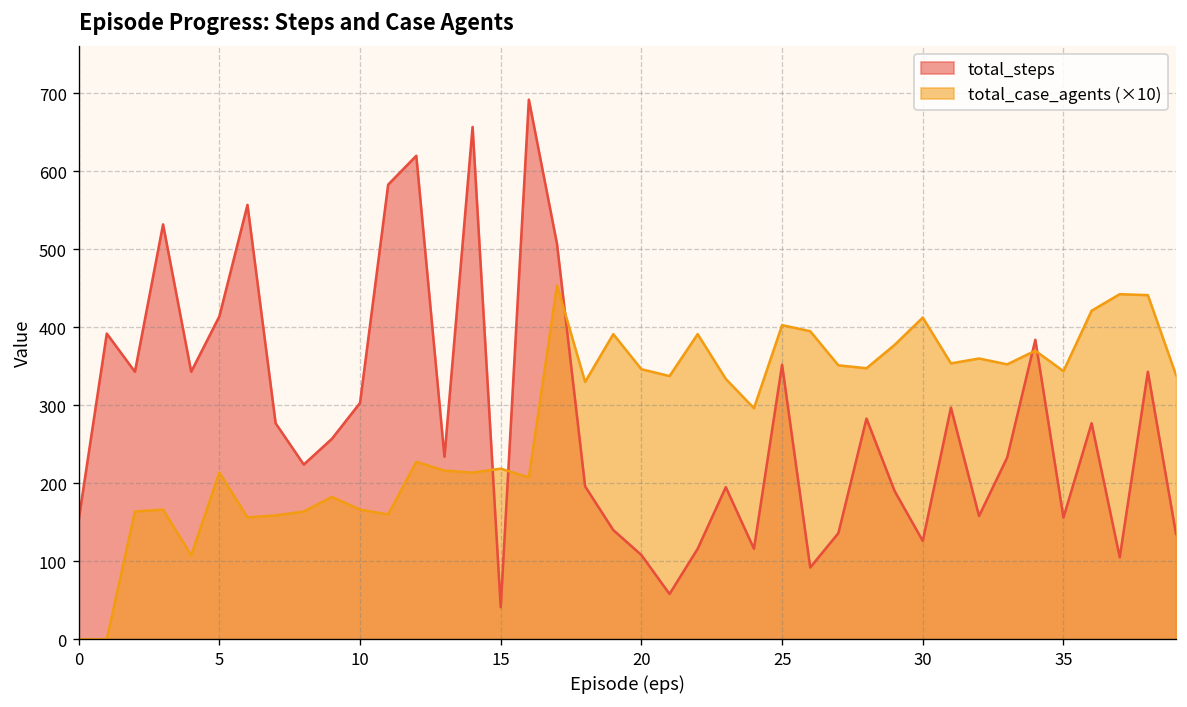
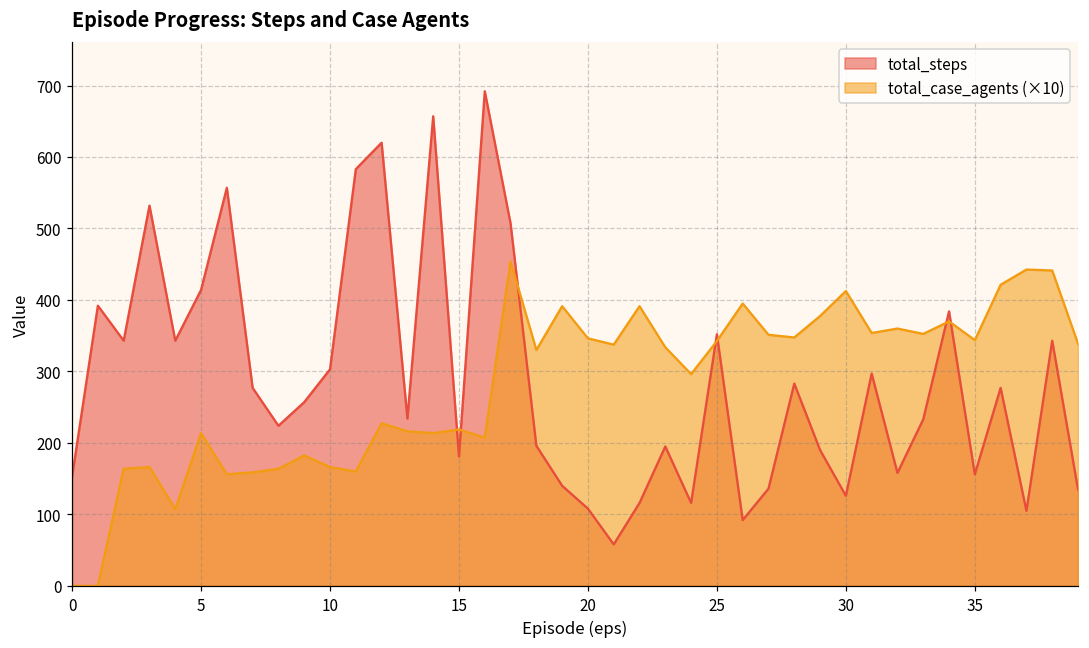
total_steps, 15: 40 -> 180
total_case_agents (×10), 25: 400 -> 340
